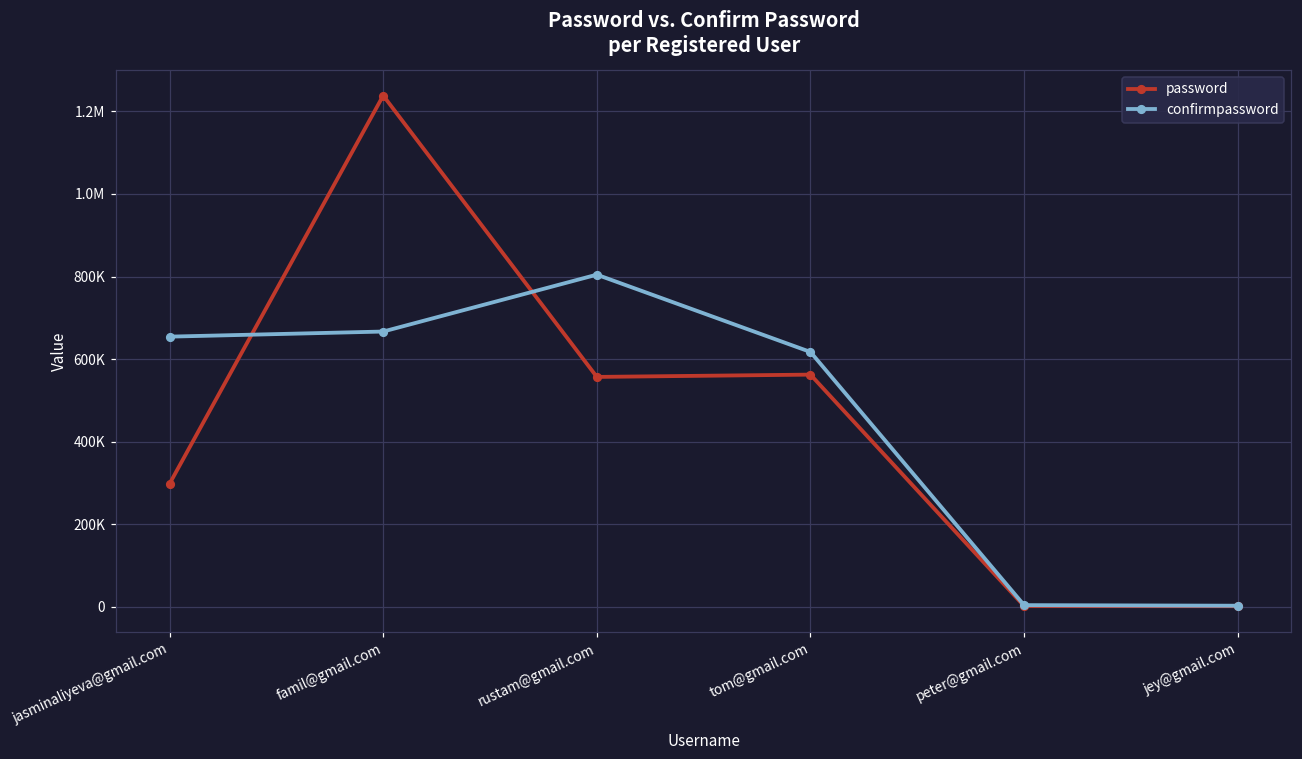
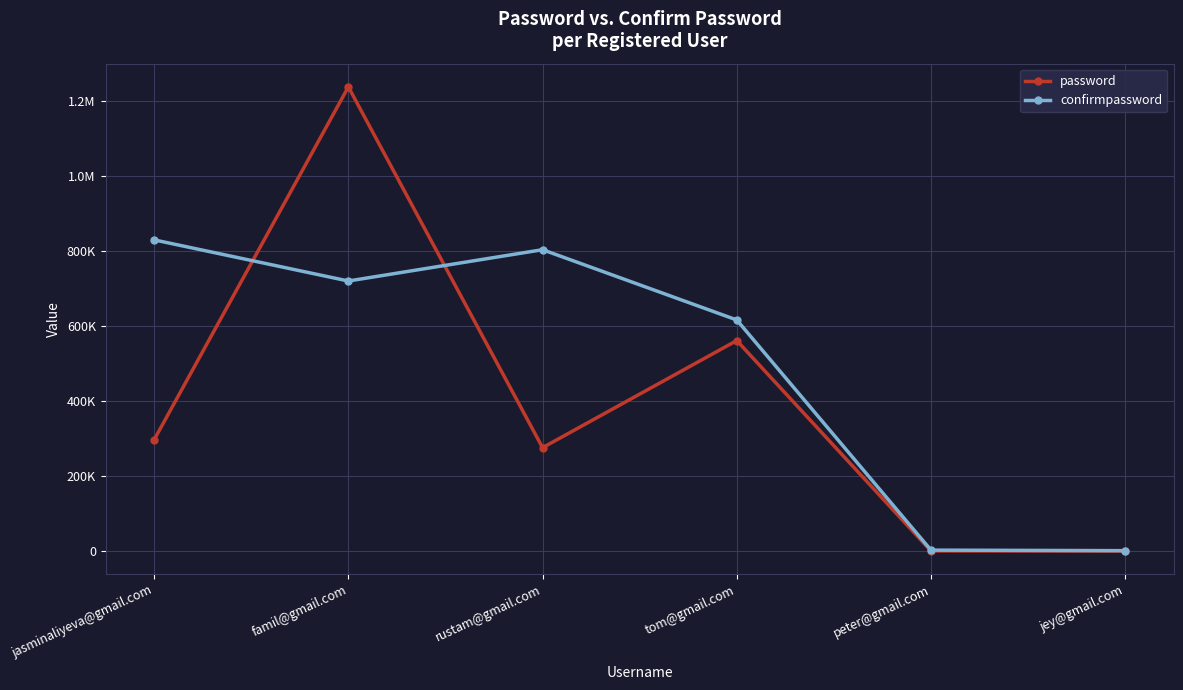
confirmpassword, jasminaliyeva@gmail.com: 650000 -> 830000
confirmpassword, famil@gmail.com: 670000 -> 720000
password, rustam@gmail.com: 560000 -> 280000
